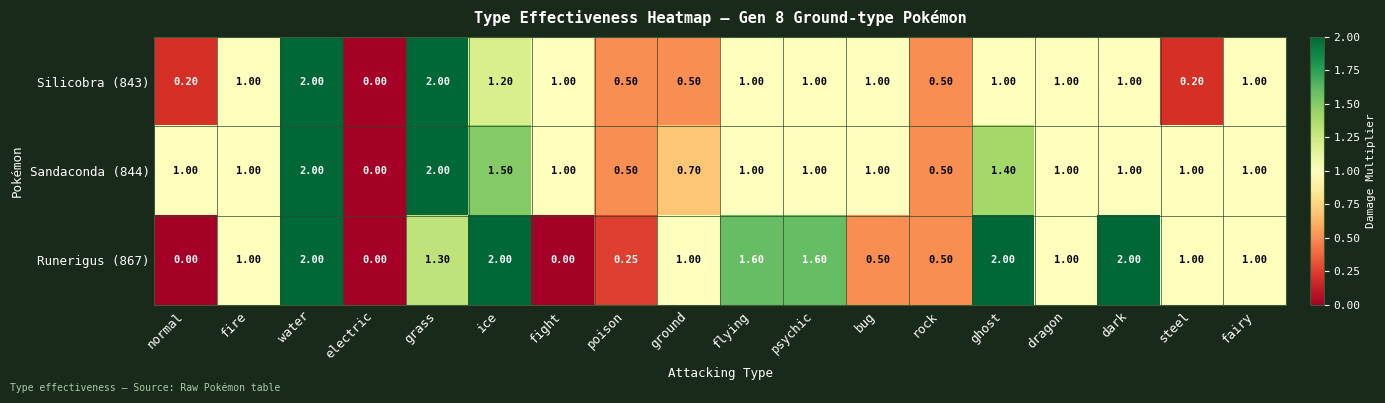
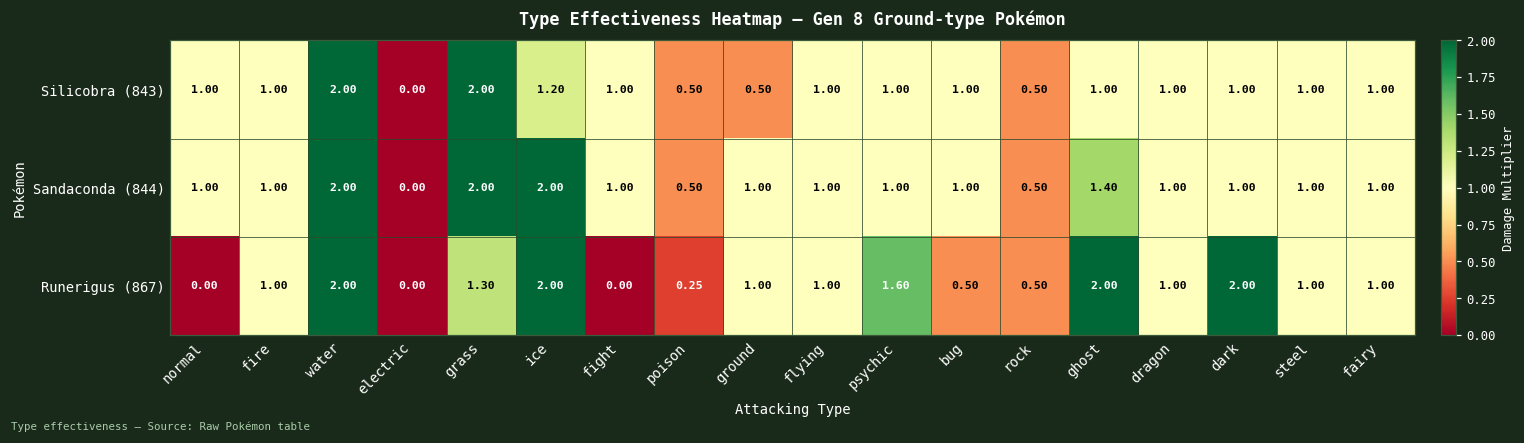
Silicobra (843), normal: 0.20 -> 1.00
Silicobra (843), steel: 0.20 -> 1.00
Sandaconda (844), ice: 1.50 -> 2.00
Sandaconda (844), ground: 0.70 -> 1.00
Runerigus (867), flying: 1.60 -> 1.00
